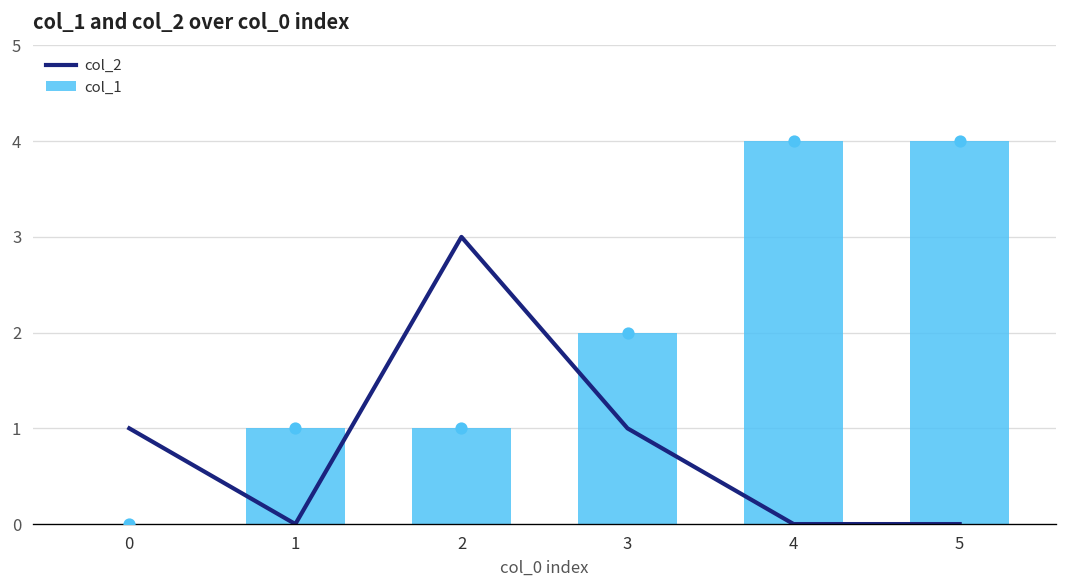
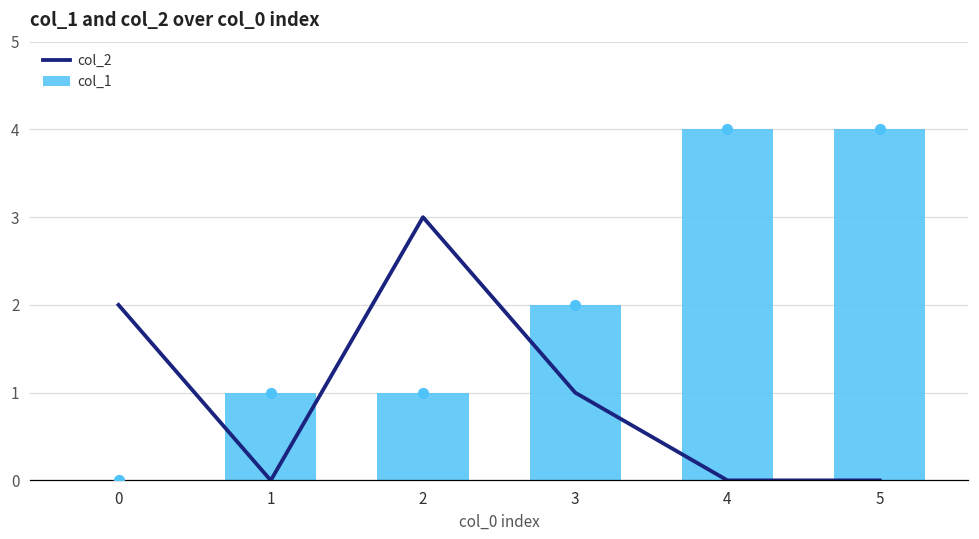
col_2, 0: 1 -> 2
